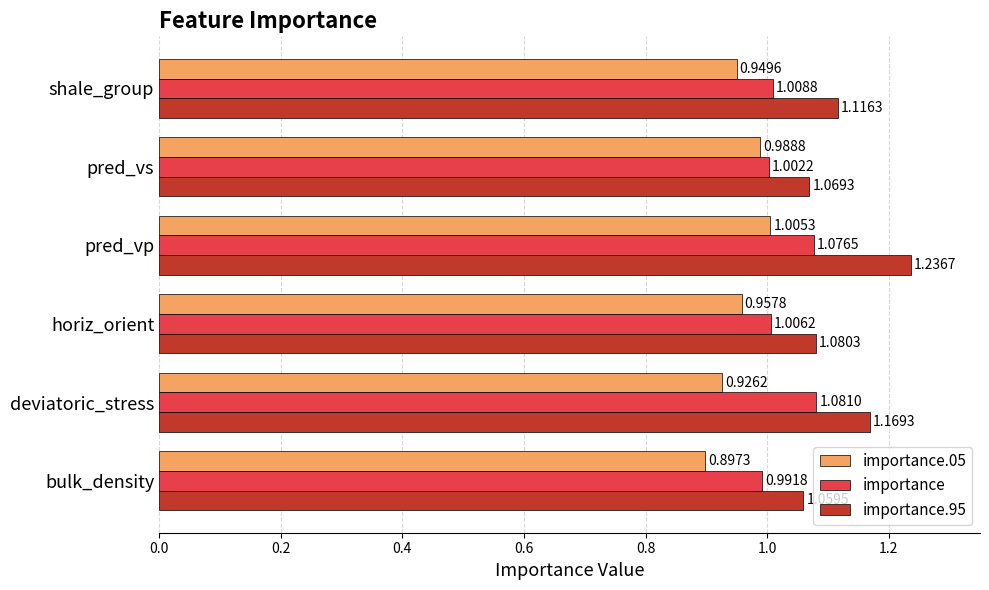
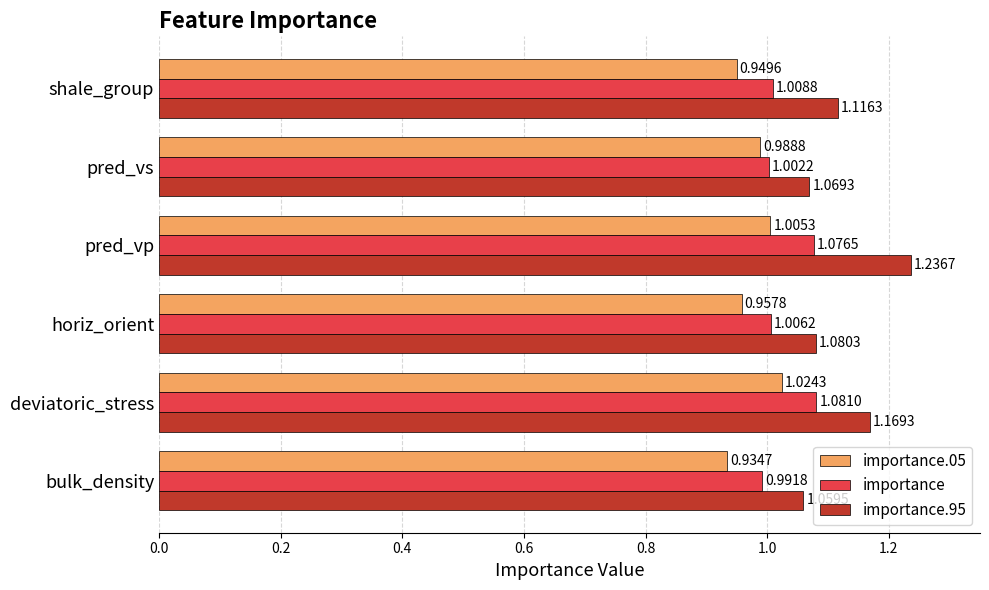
importance.05, deviatoric_stress: 0.9262 -> 1.0243
importance.05, bulk_density: 0.8973 -> 0.9347
